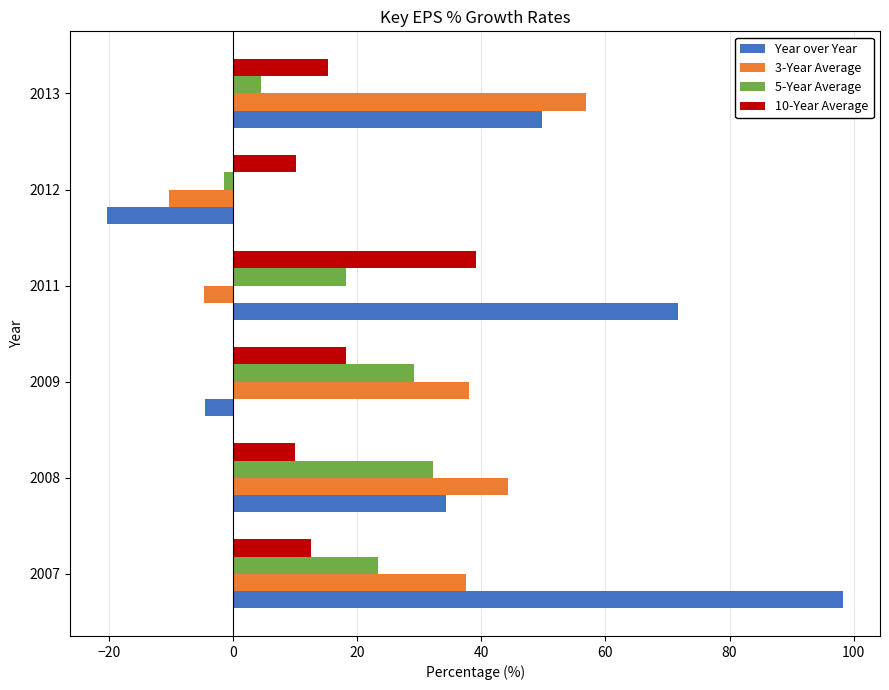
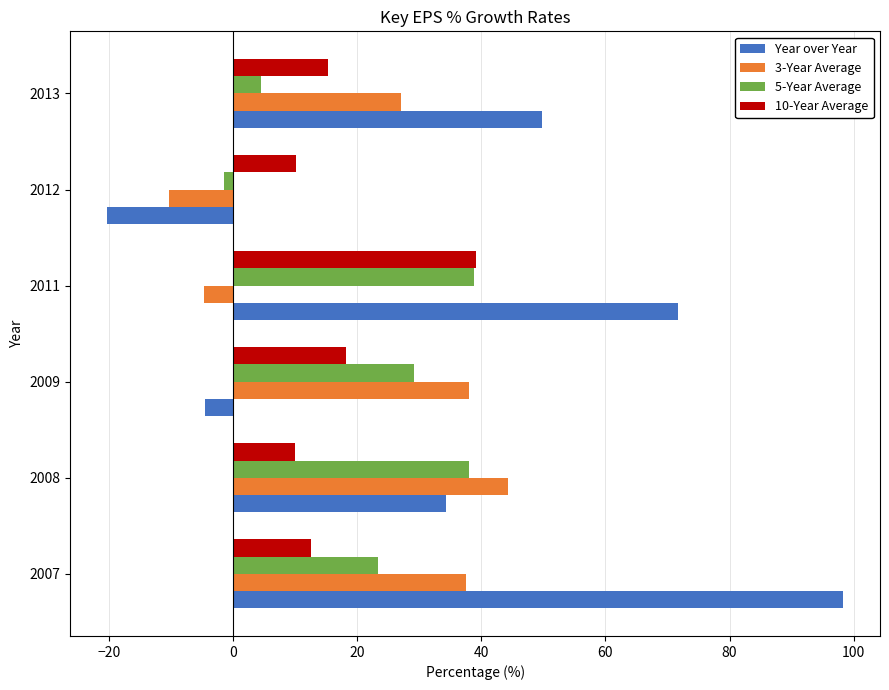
3-Year Average, 2013: 57 -> 27
5-Year Average, 2011: 18 -> 39
5-Year Average, 2008: 32 -> 38
